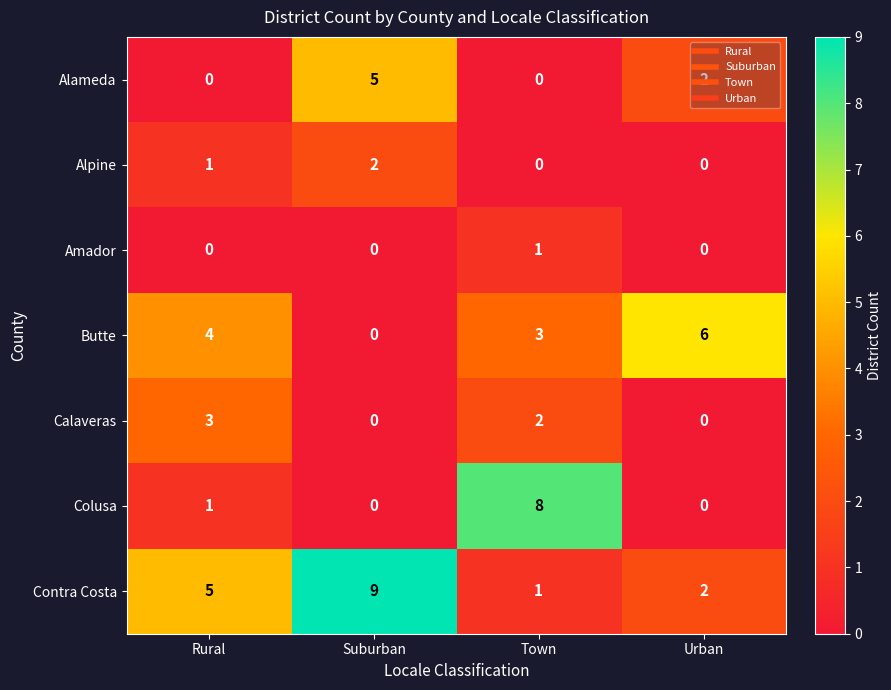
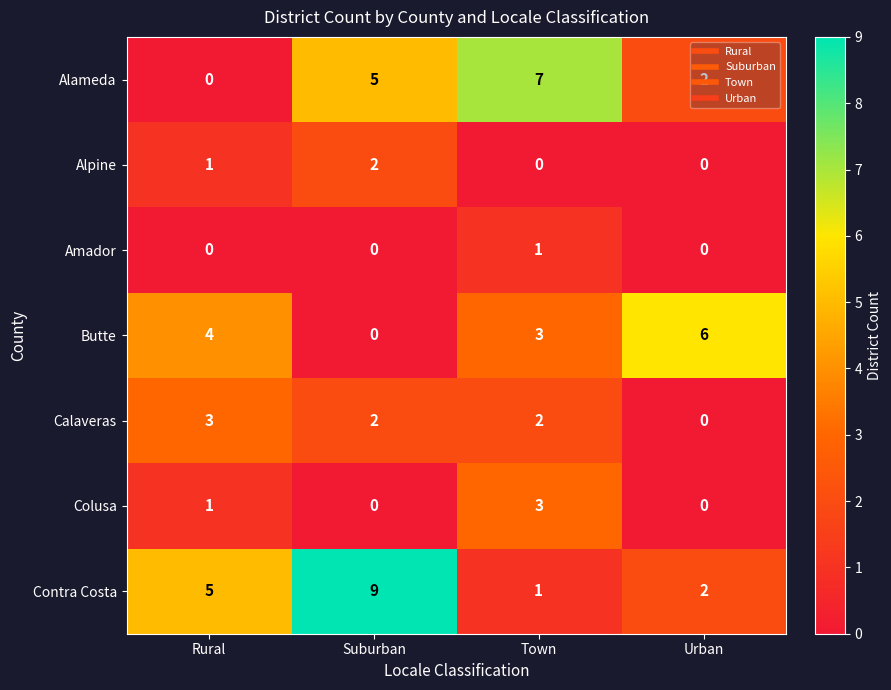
Alameda, Town: 0 -> 7
Calaveras, Suburban: 0 -> 2
Colusa, Town: 8 -> 3
